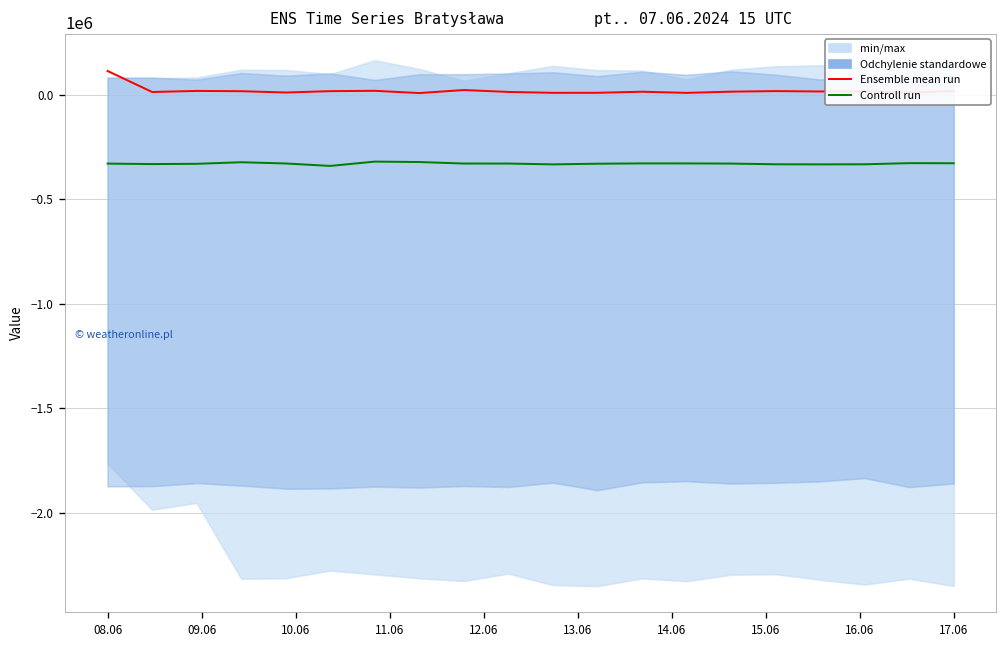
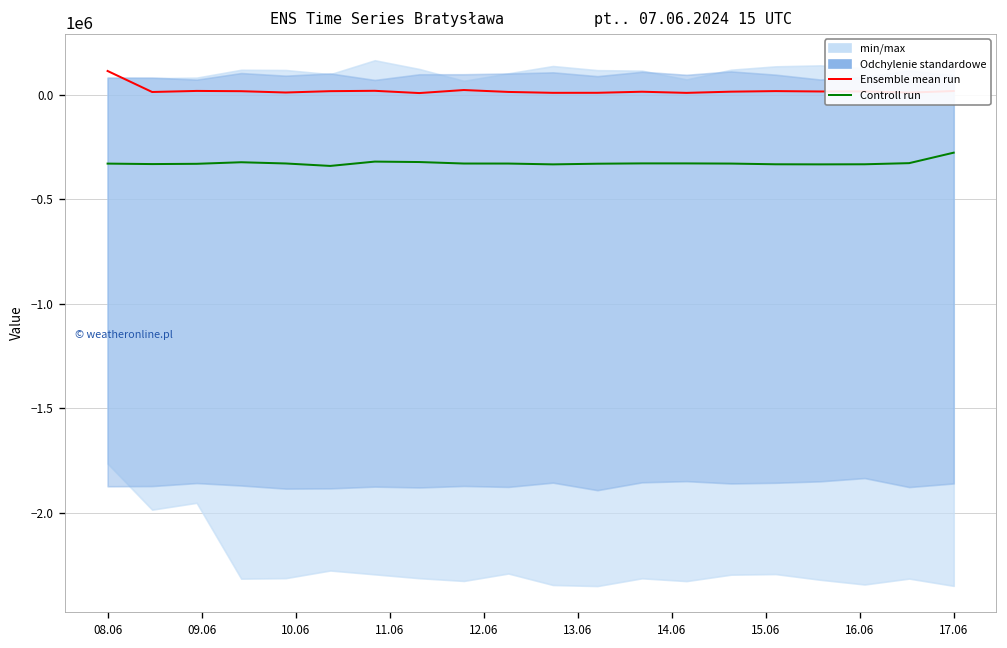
Controll run, 17.06: -330000 -> -280000
